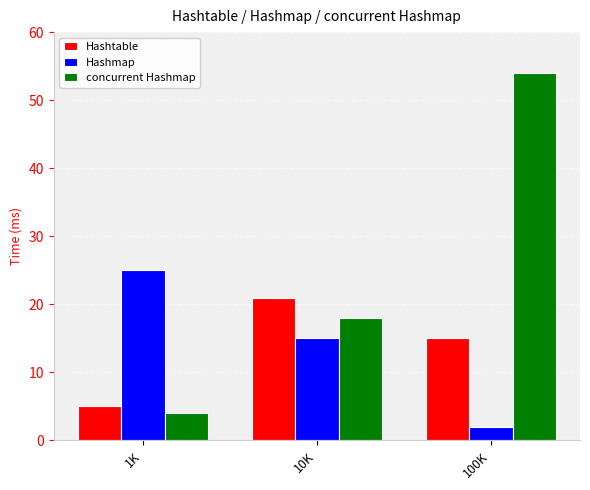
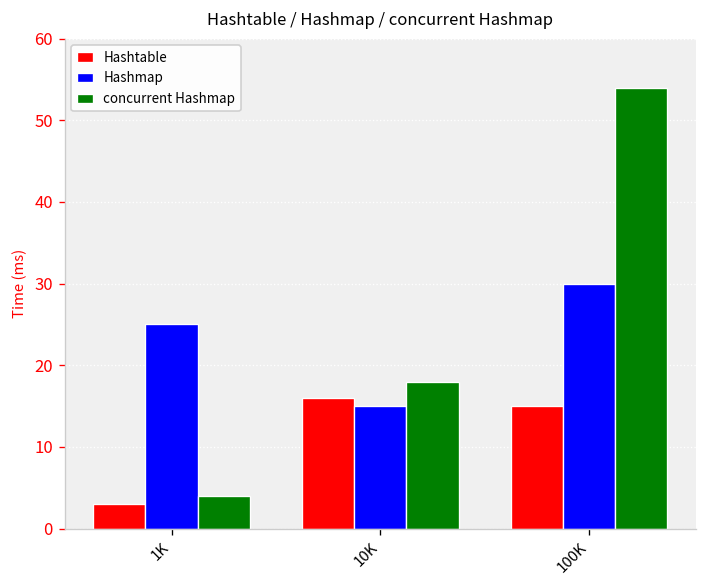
Hashtable, 1K: 5 -> 3
Hashtable, 10K: 21 -> 16
Hashmap, 100K: 2 -> 30
